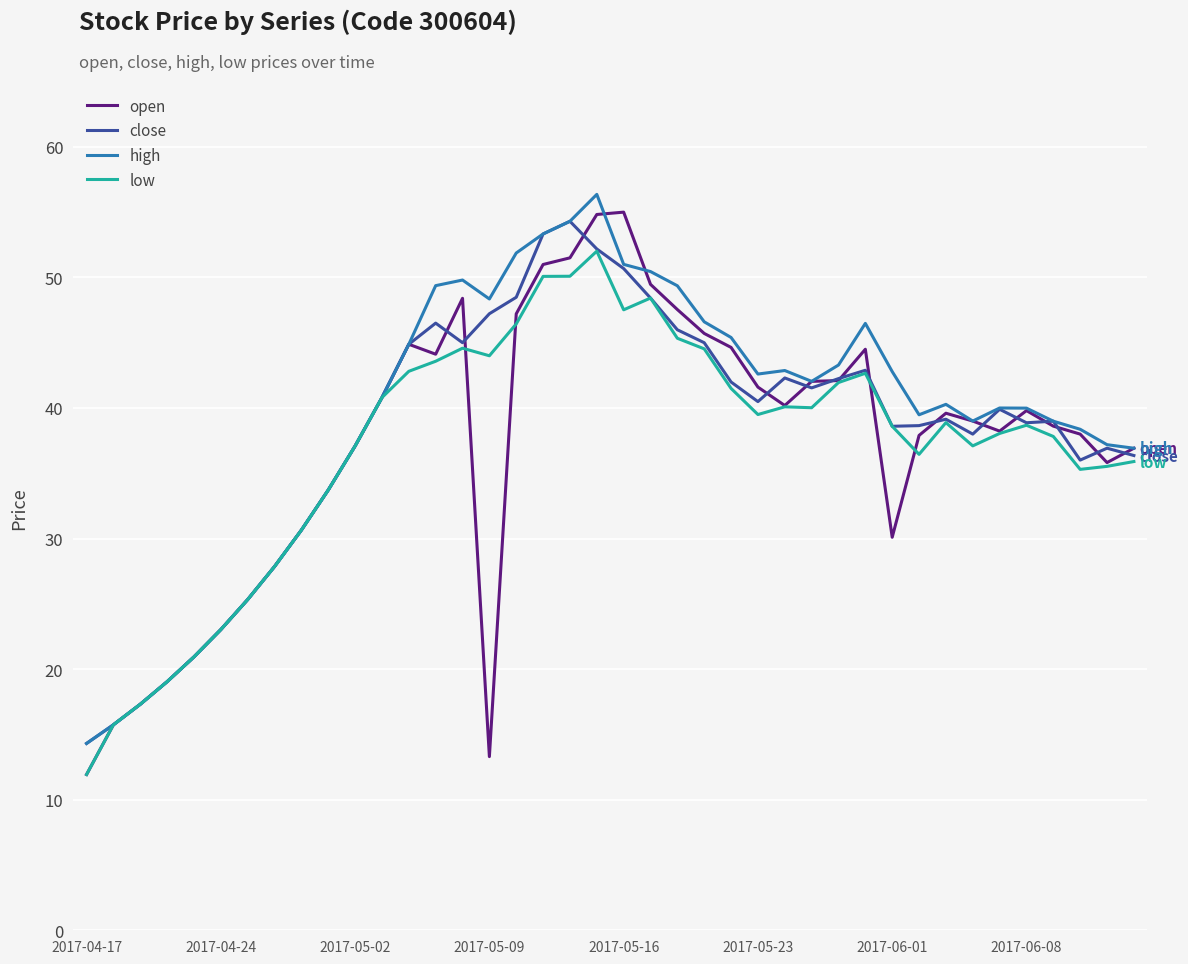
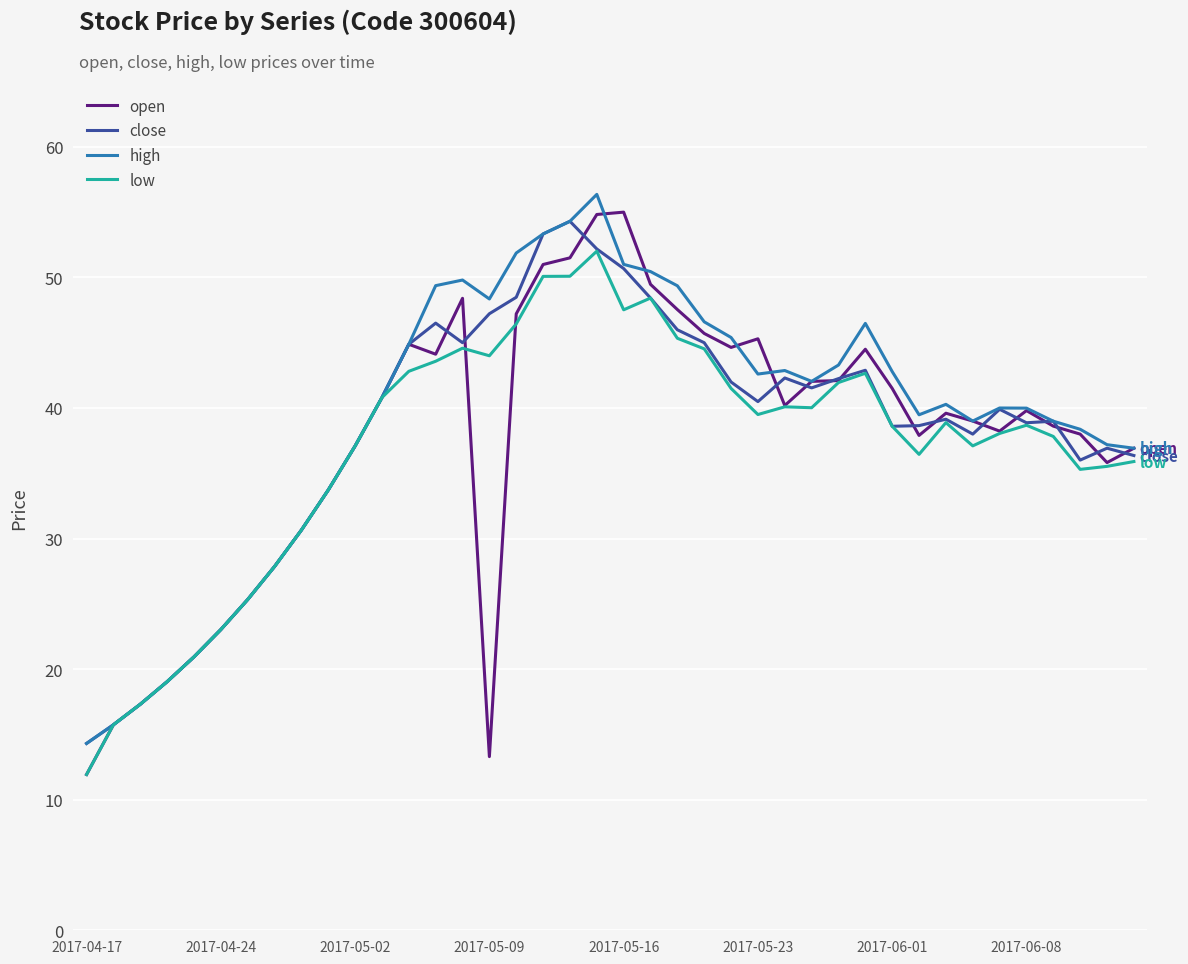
open, 2017-05-23: 41.6 -> 45.3
open, 2017-06-01: 30.1 -> 41.5
